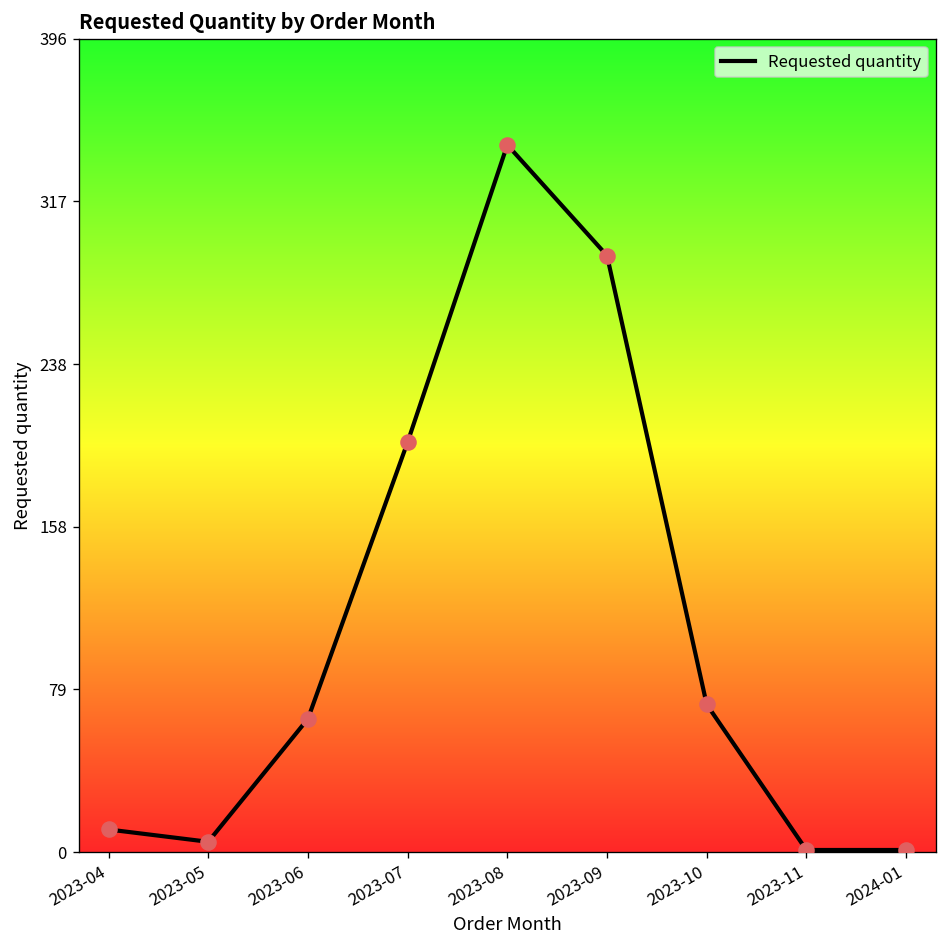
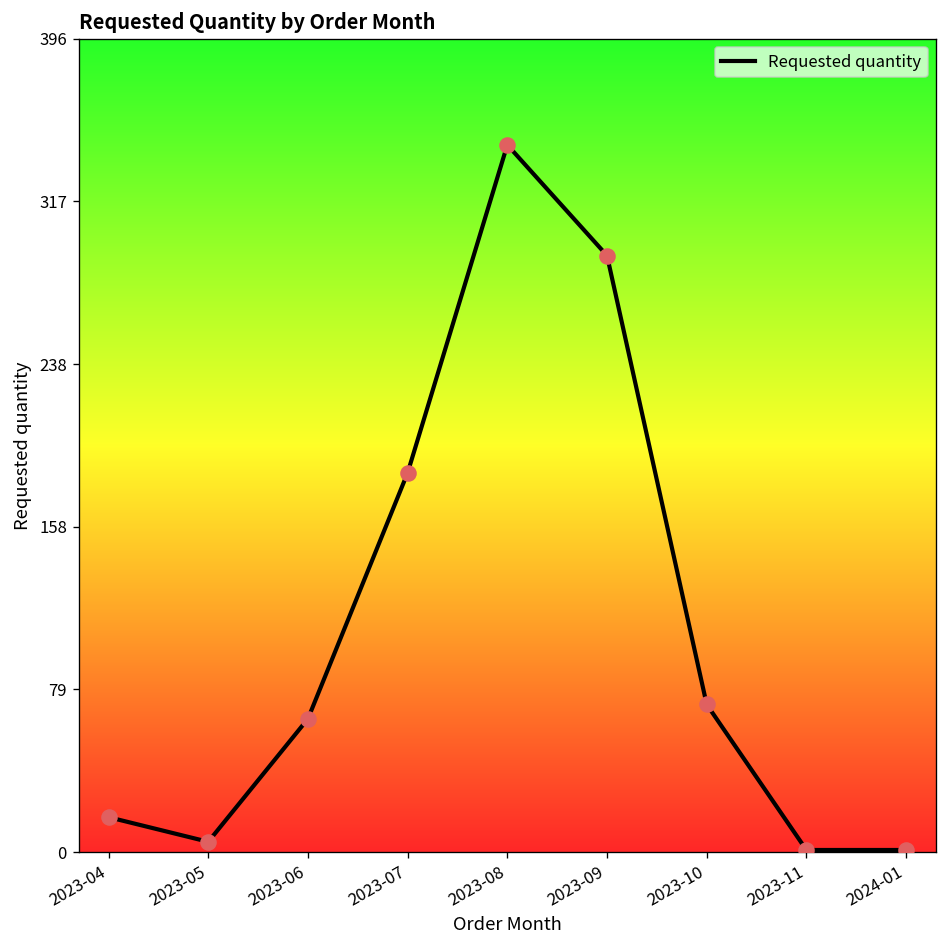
2023-04: 11 -> 17
2023-07: 200 -> 185
